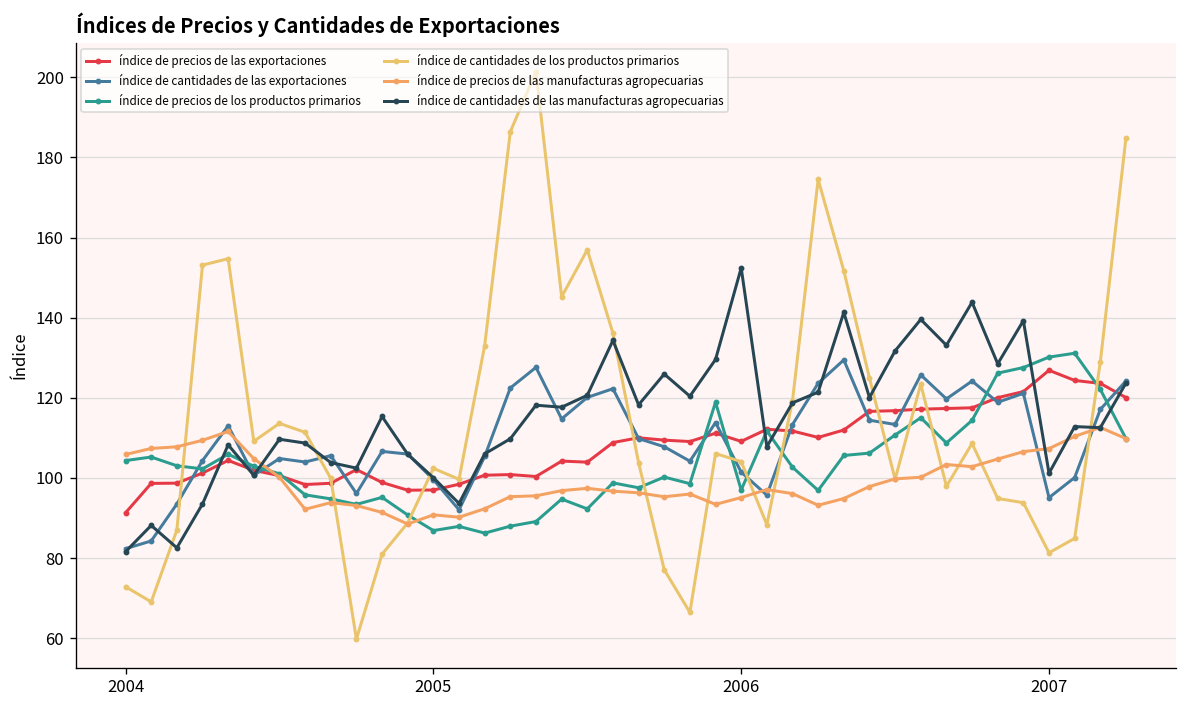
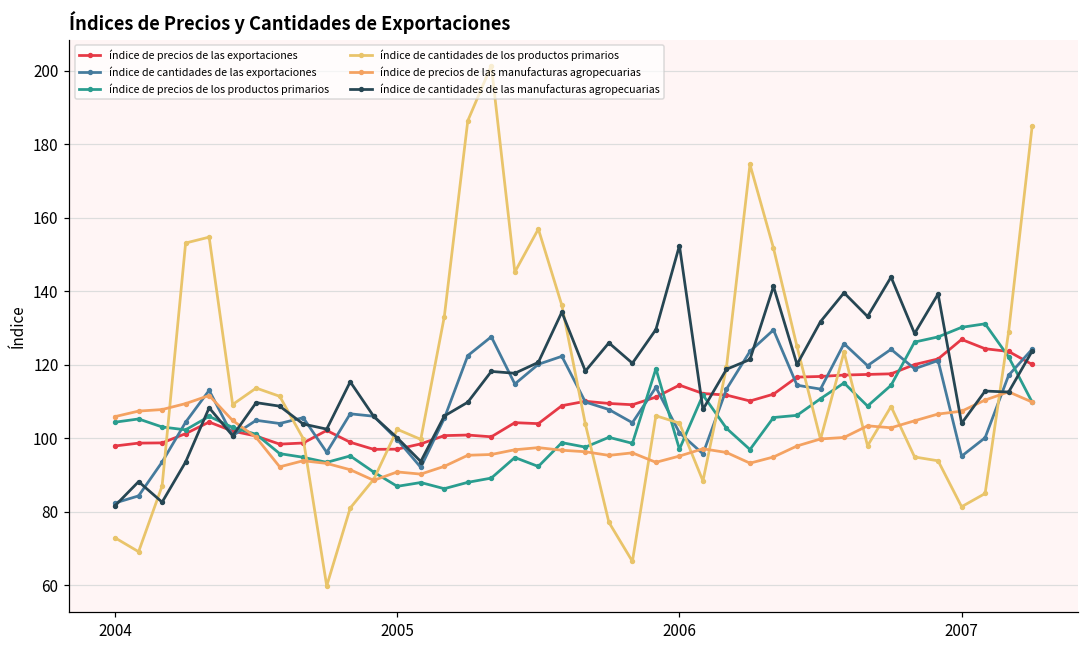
índice de precios de las exportaciones, 2004: 91 -> 98
índice de precios de las exportaciones, 2006: 109 -> 114
índice de cantidades de las manufacturas agropecuarias, 2007: 101 -> 104
